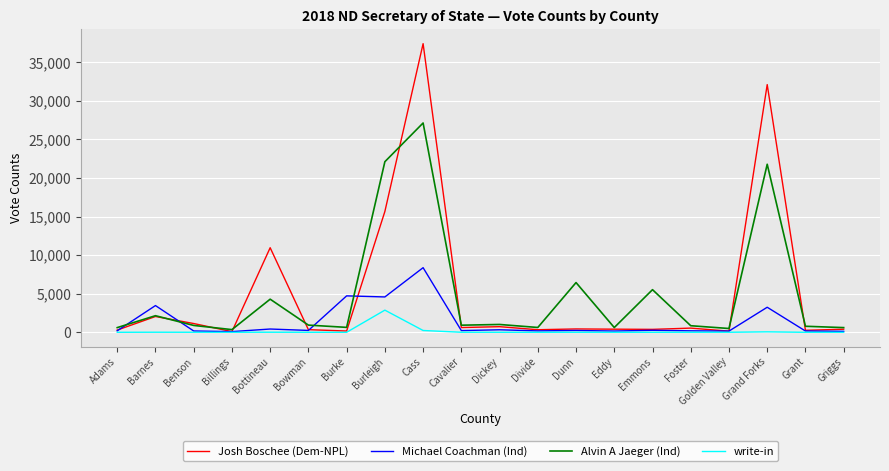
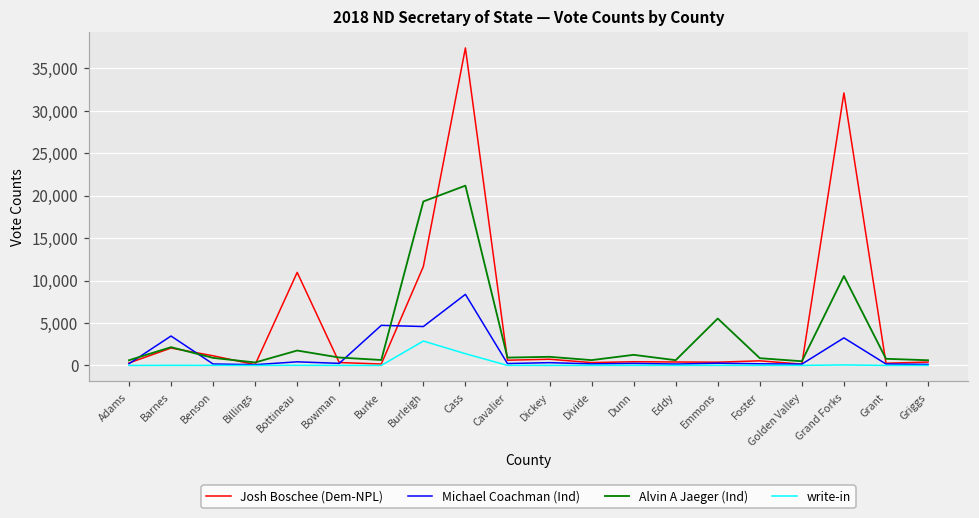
Alvin A Jaeger (Ind), Bottineau: 4,000 -> 2,000
Josh Boschee (Dem-NPL), Burleigh: 16,000 -> 12,000
Alvin A Jaeger (Ind), Burleigh: 22,000 -> 19,000
Alvin A Jaeger (Ind), Cass: 27,000 -> 21,000
write-in, Cass: 0 -> 1,000
Alvin A Jaeger (Ind), Dunn: 6,000 -> 1,000
Alvin A Jaeger (Ind), Grand Forks: 22,000 -> 11,000
